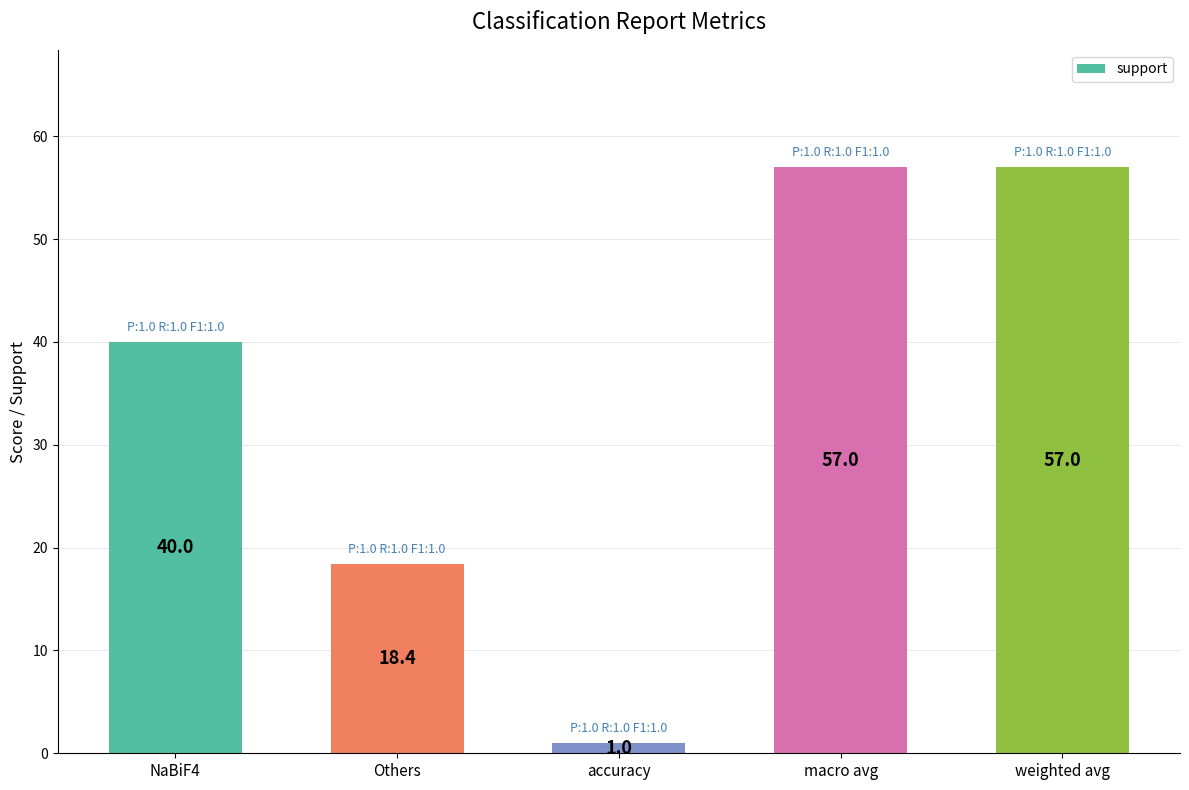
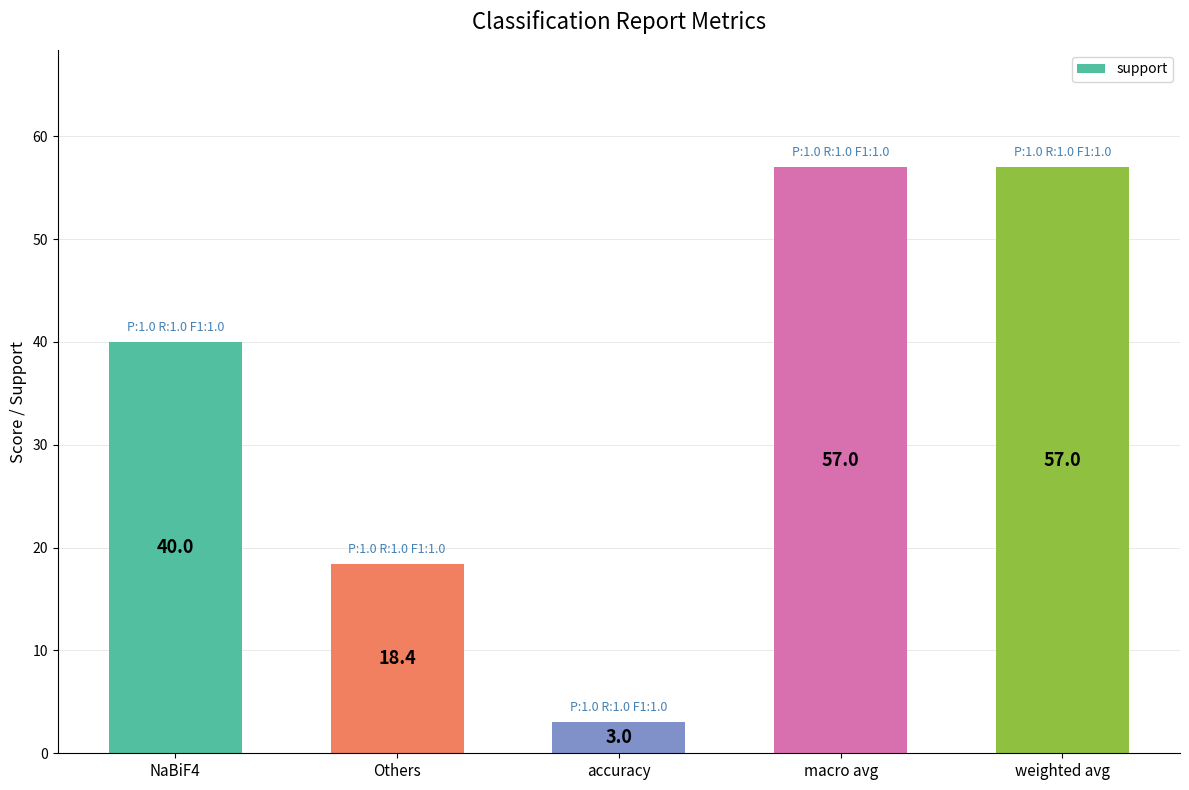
accuracy: 1.0 -> 3.0
